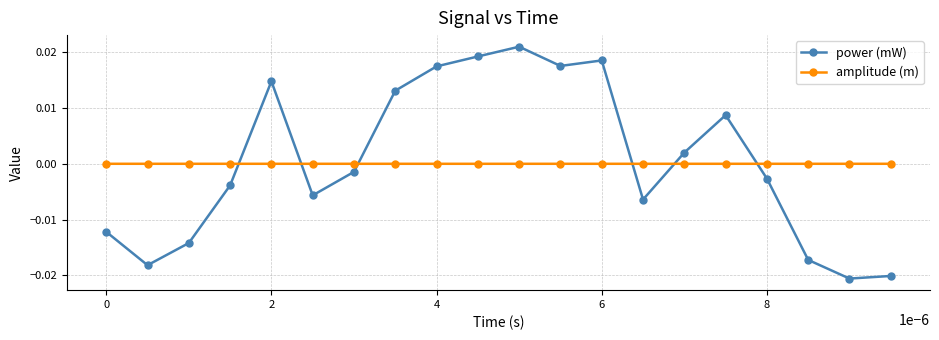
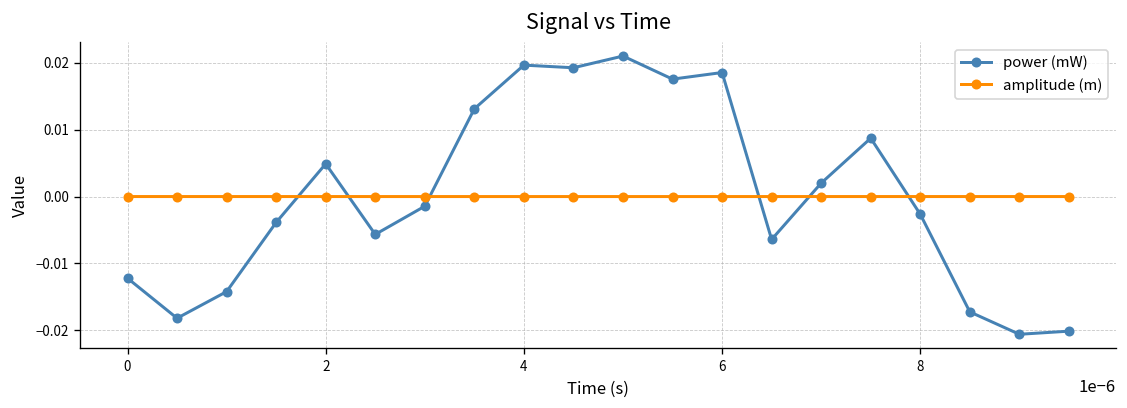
power (mW), 2: 0.015 -> 0.005
power (mW), 4: 0.017 -> 0.020
